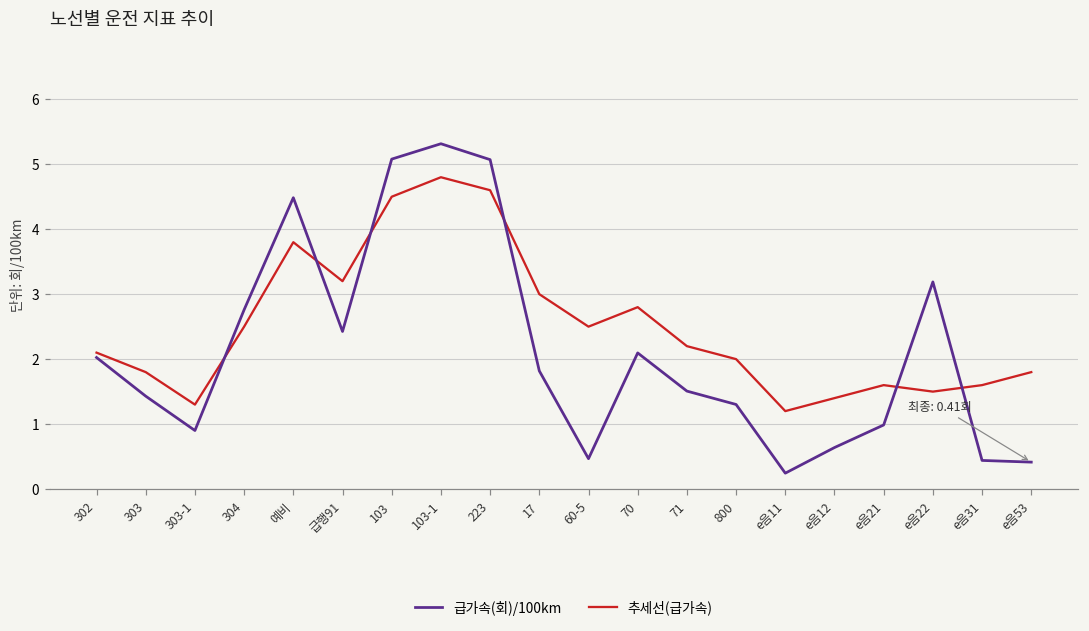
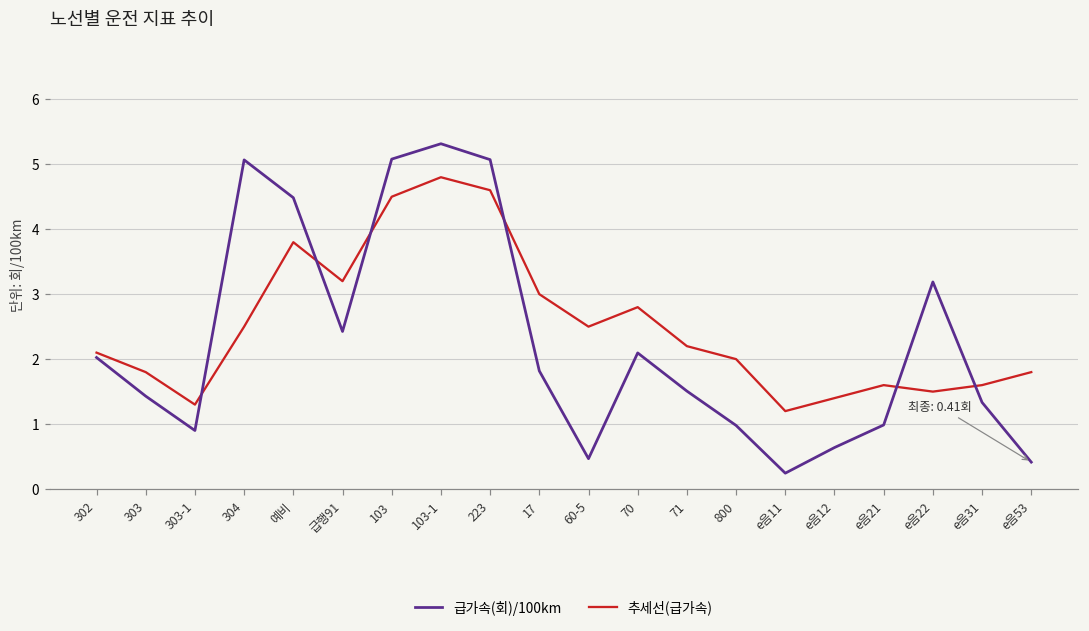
급가속(회)/100km, 304: 2.8 -> 5.1
급가속(회)/100km, 800: 1.3 -> 1.0
급가속(회)/100km, e음31: 0.4 -> 1.3
